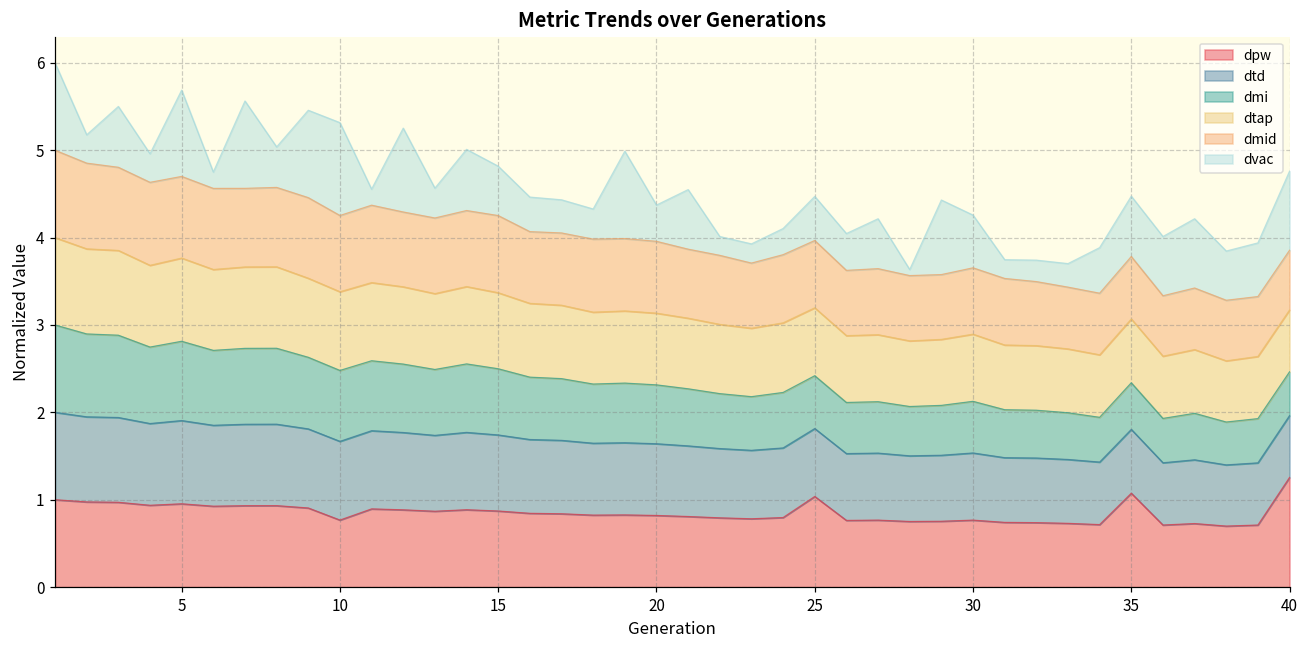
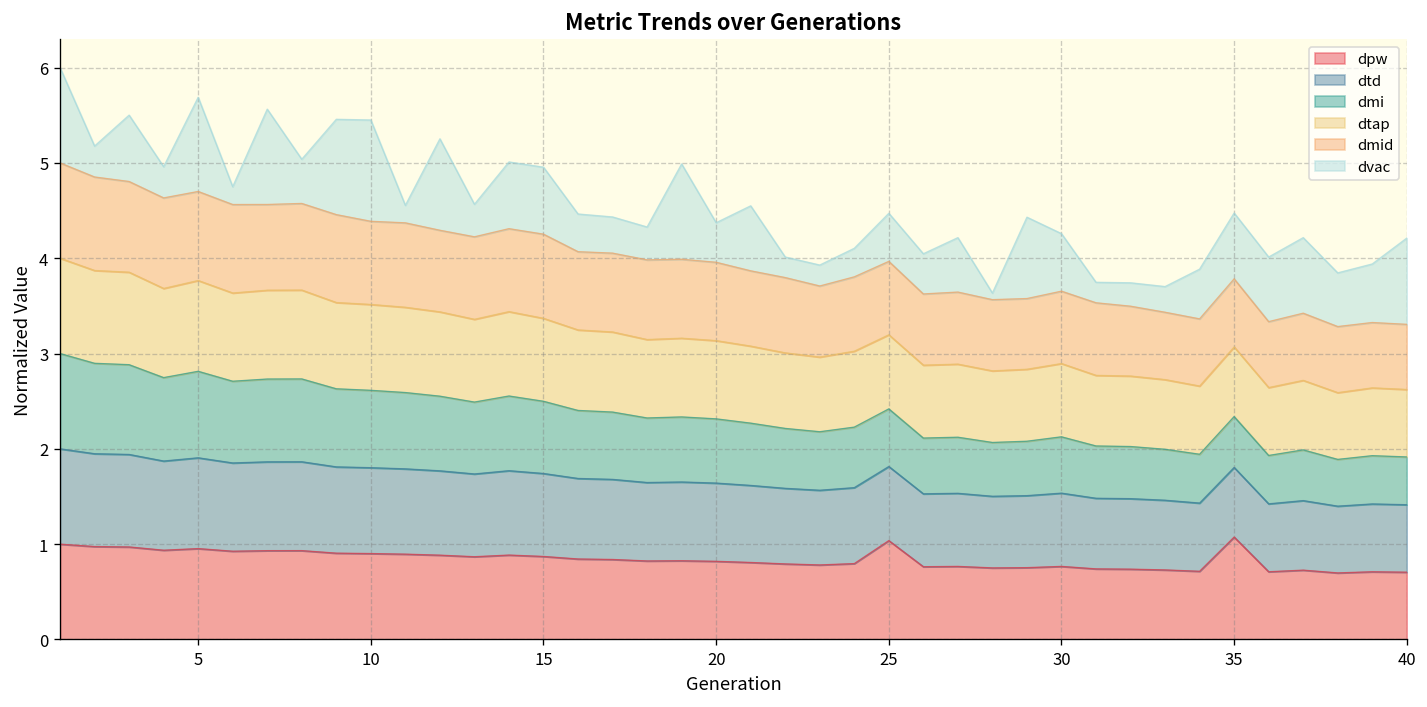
dpw, 10: 0.8 -> 0.9
dvac, 15: 0.6 -> 0.7
dpw, 40: 1.3 -> 0.7
